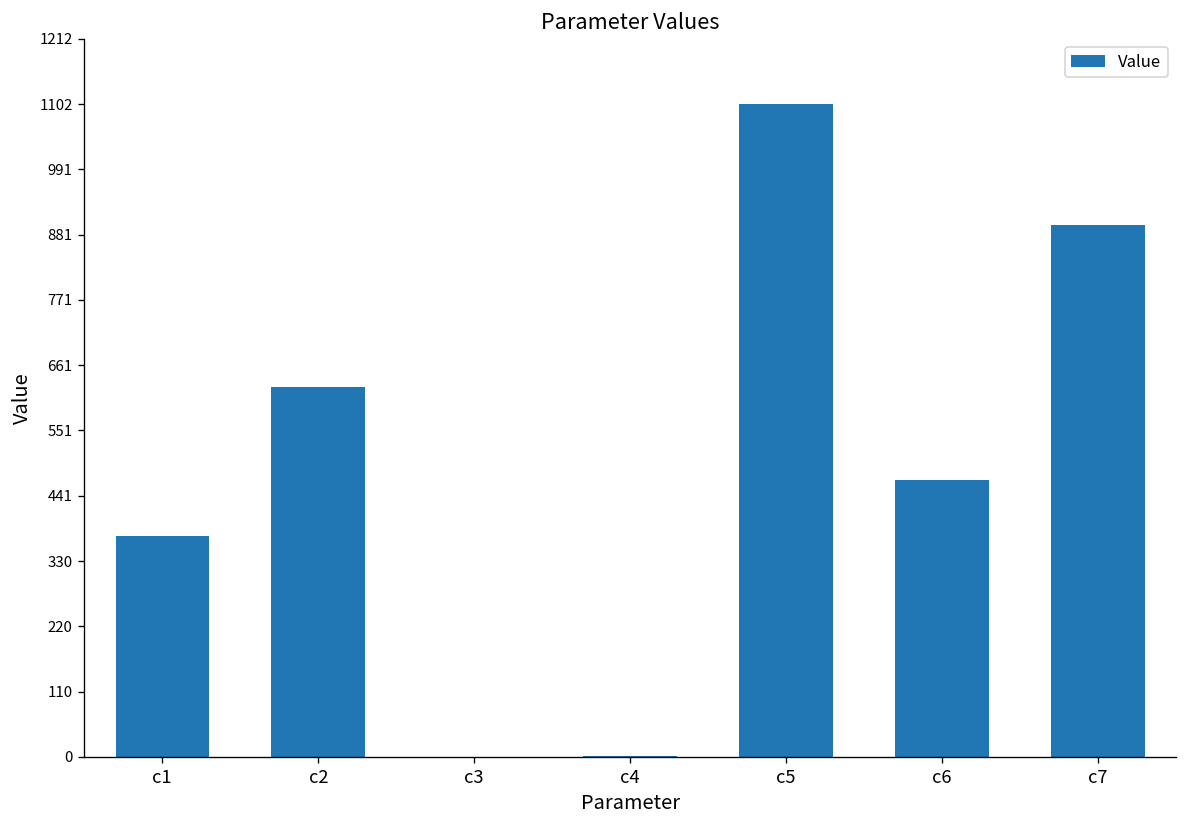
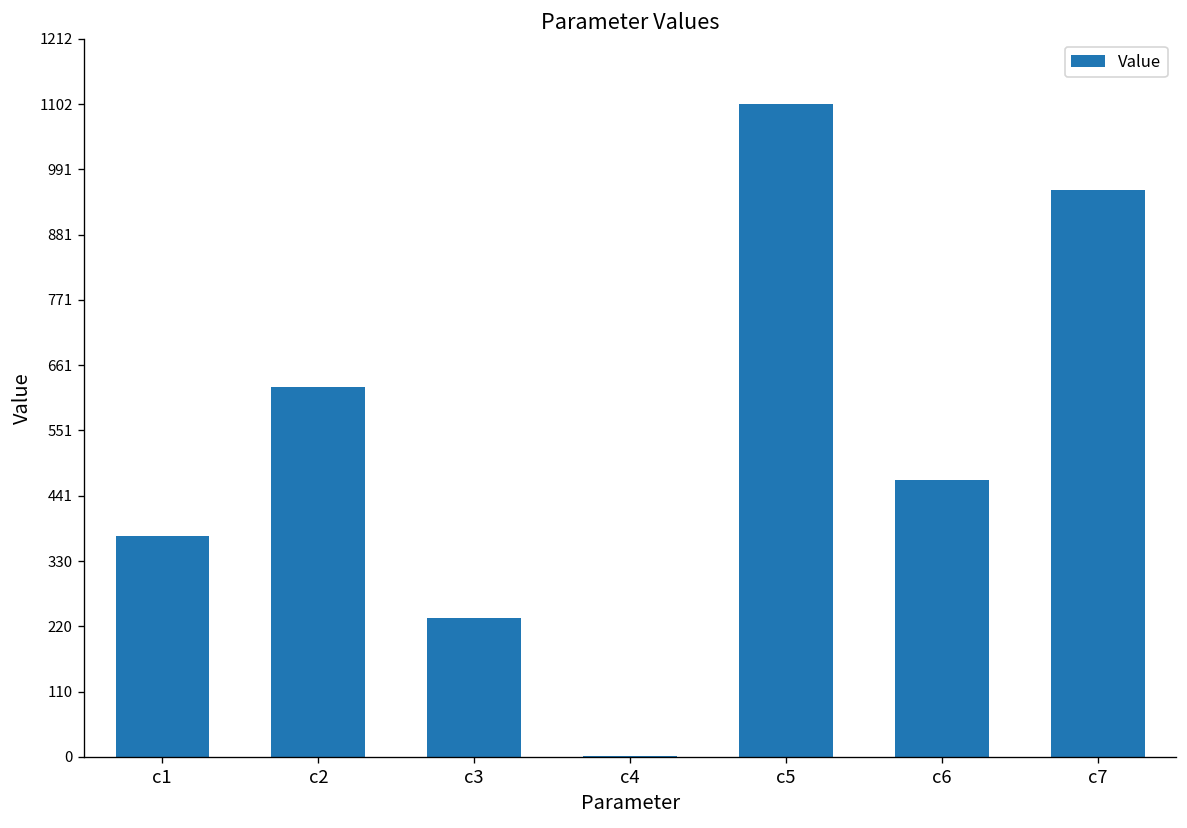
c3: 0 -> 230
c7: 900 -> 960
